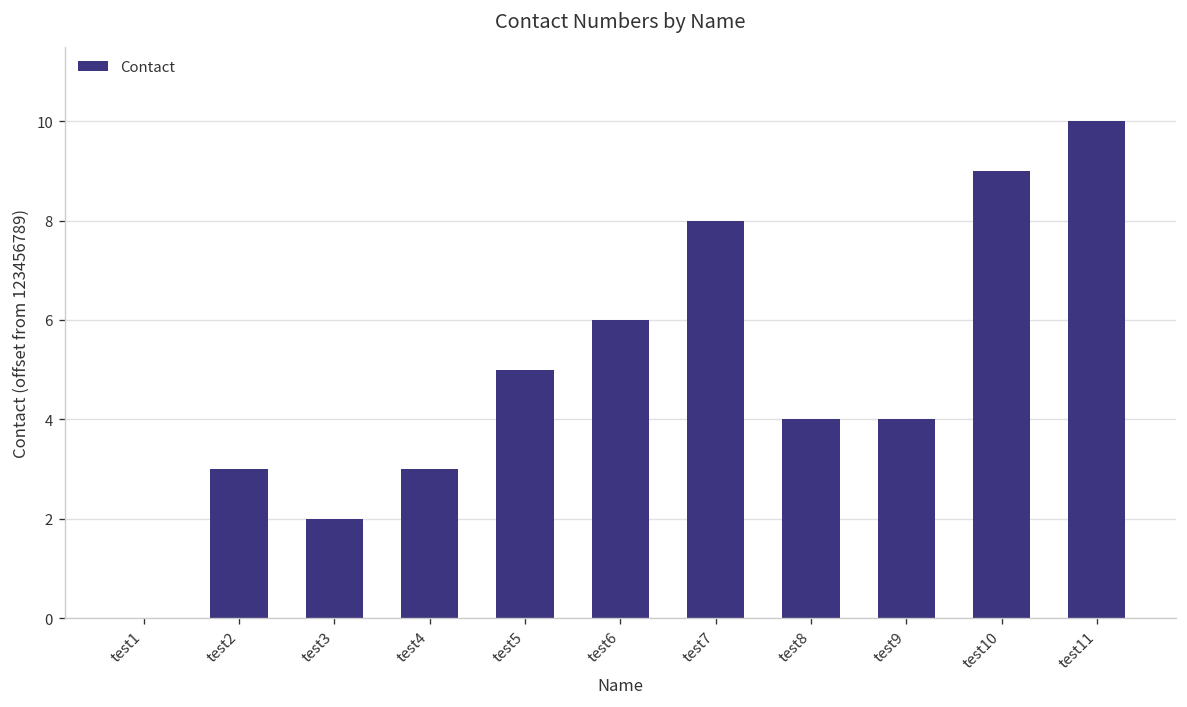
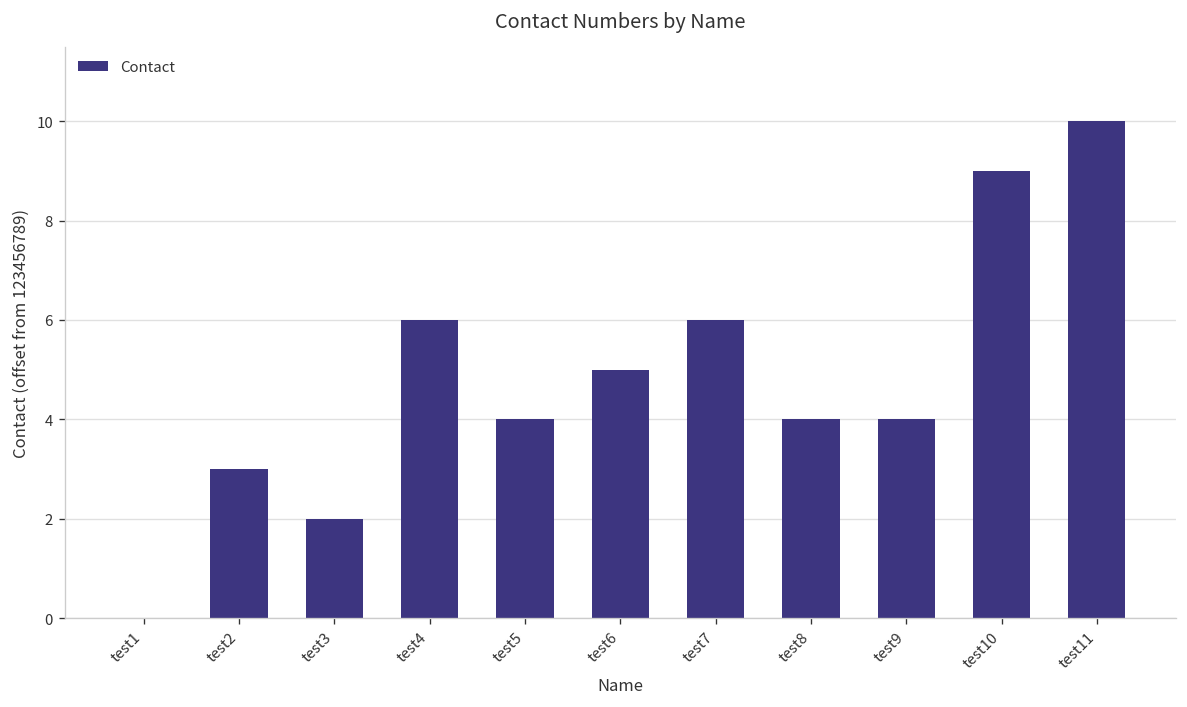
test4: 3.0 -> 6.0
test5: 5.0 -> 4.0
test6: 6.0 -> 5.0
test7: 8.0 -> 6.0
